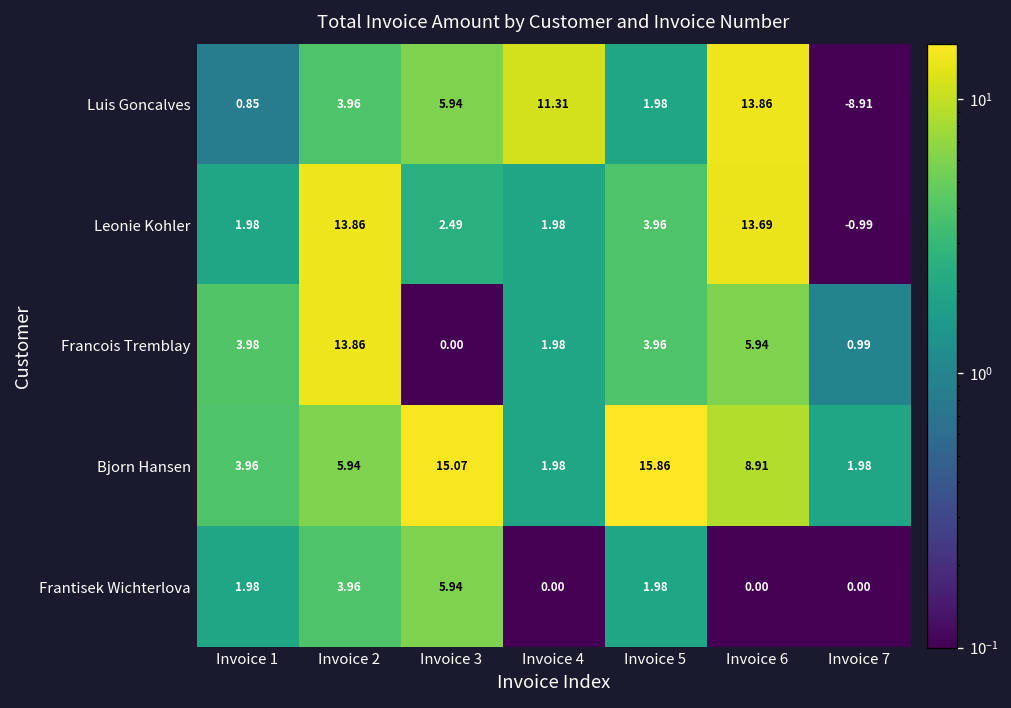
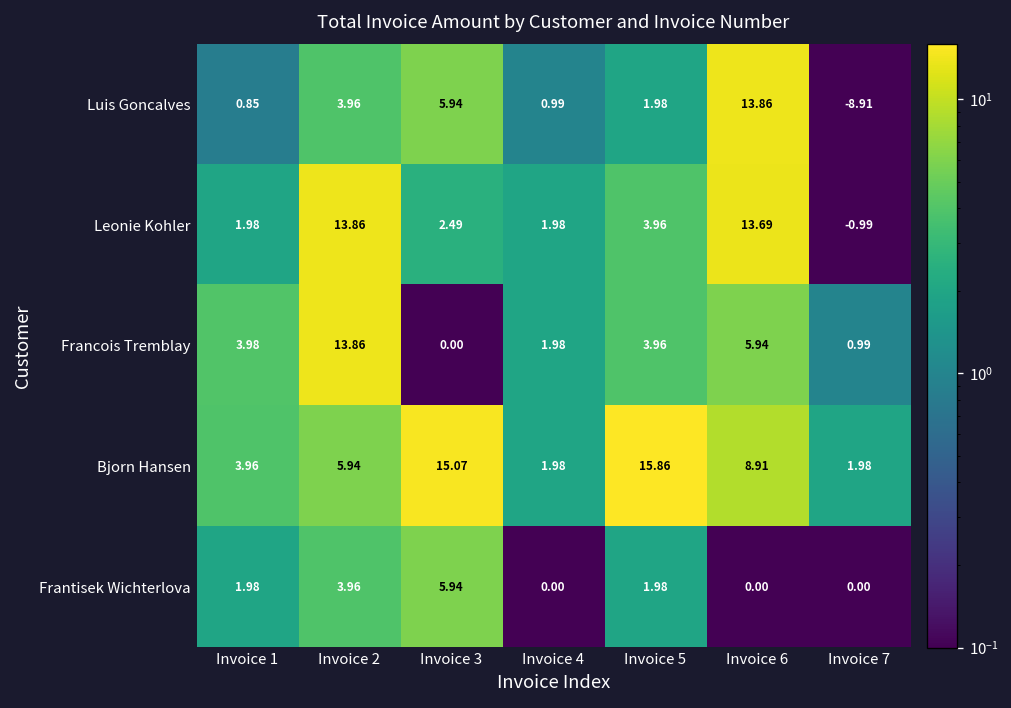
Luis Goncalves, Invoice 4: 11.31 -> 0.99
